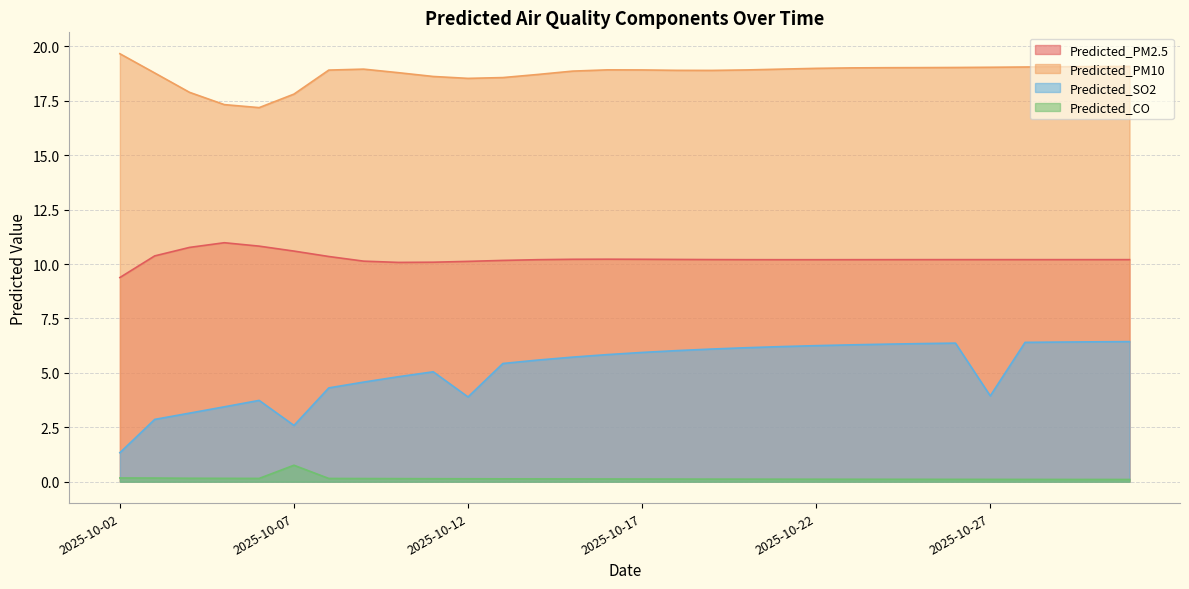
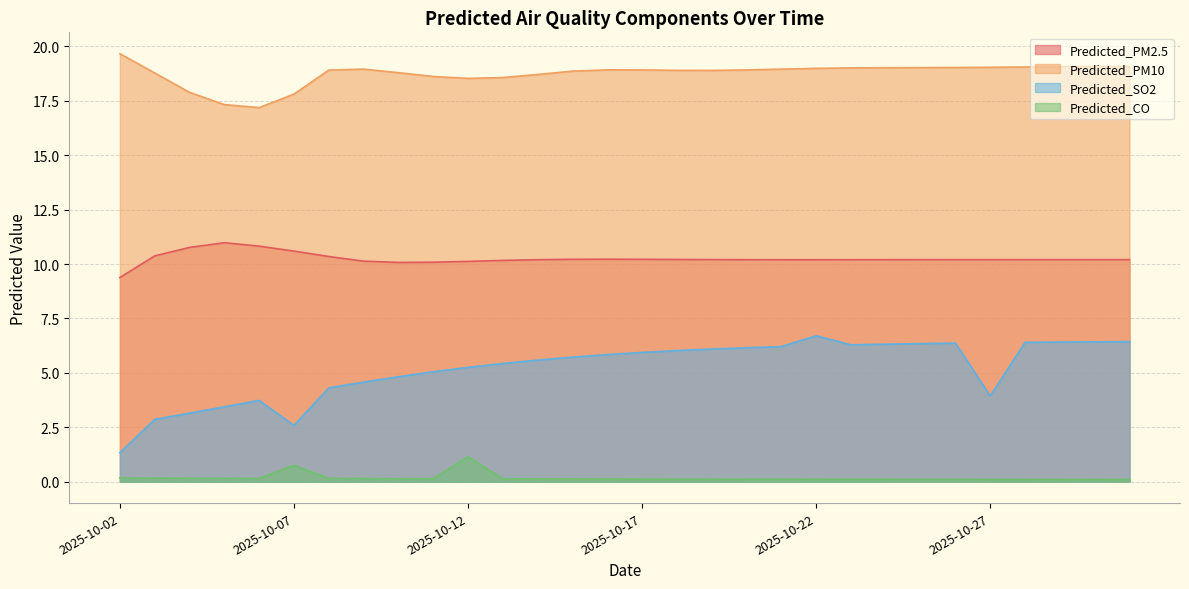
Predicted_SO2, 2025-10-12: 3.9 -> 5.3
Predicted_CO, 2025-10-12: 0.1 -> 1.2
Predicted_SO2, 2025-10-22: 6.3 -> 6.7
